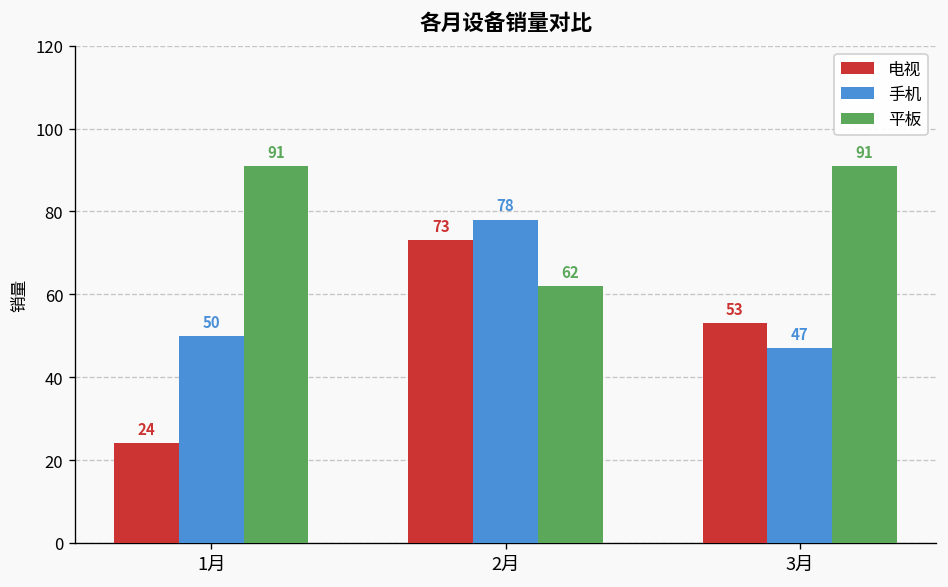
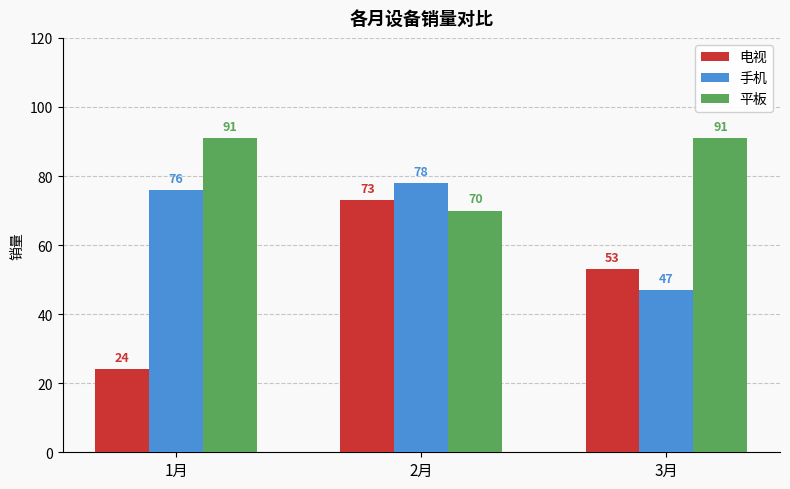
手机, 1月: 50 -> 76
平板, 2月: 62 -> 70
